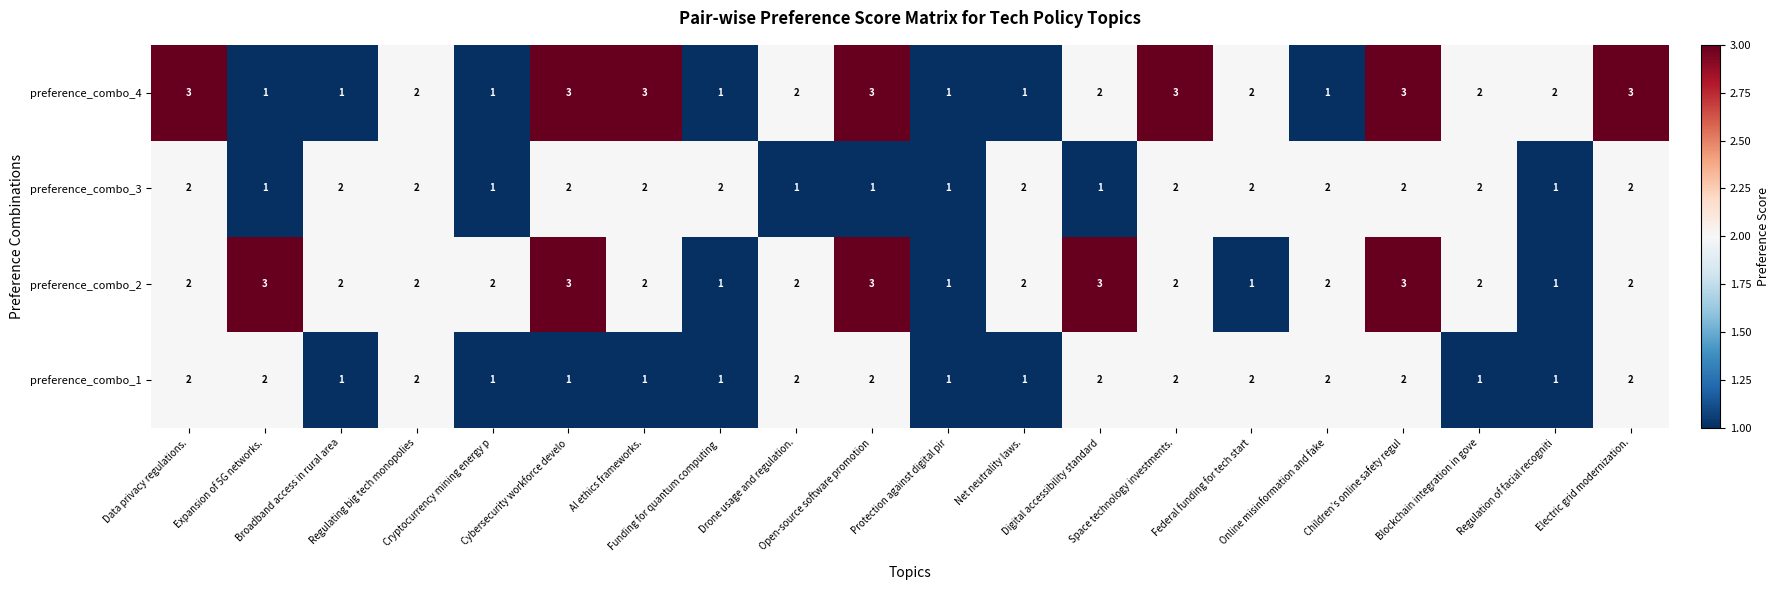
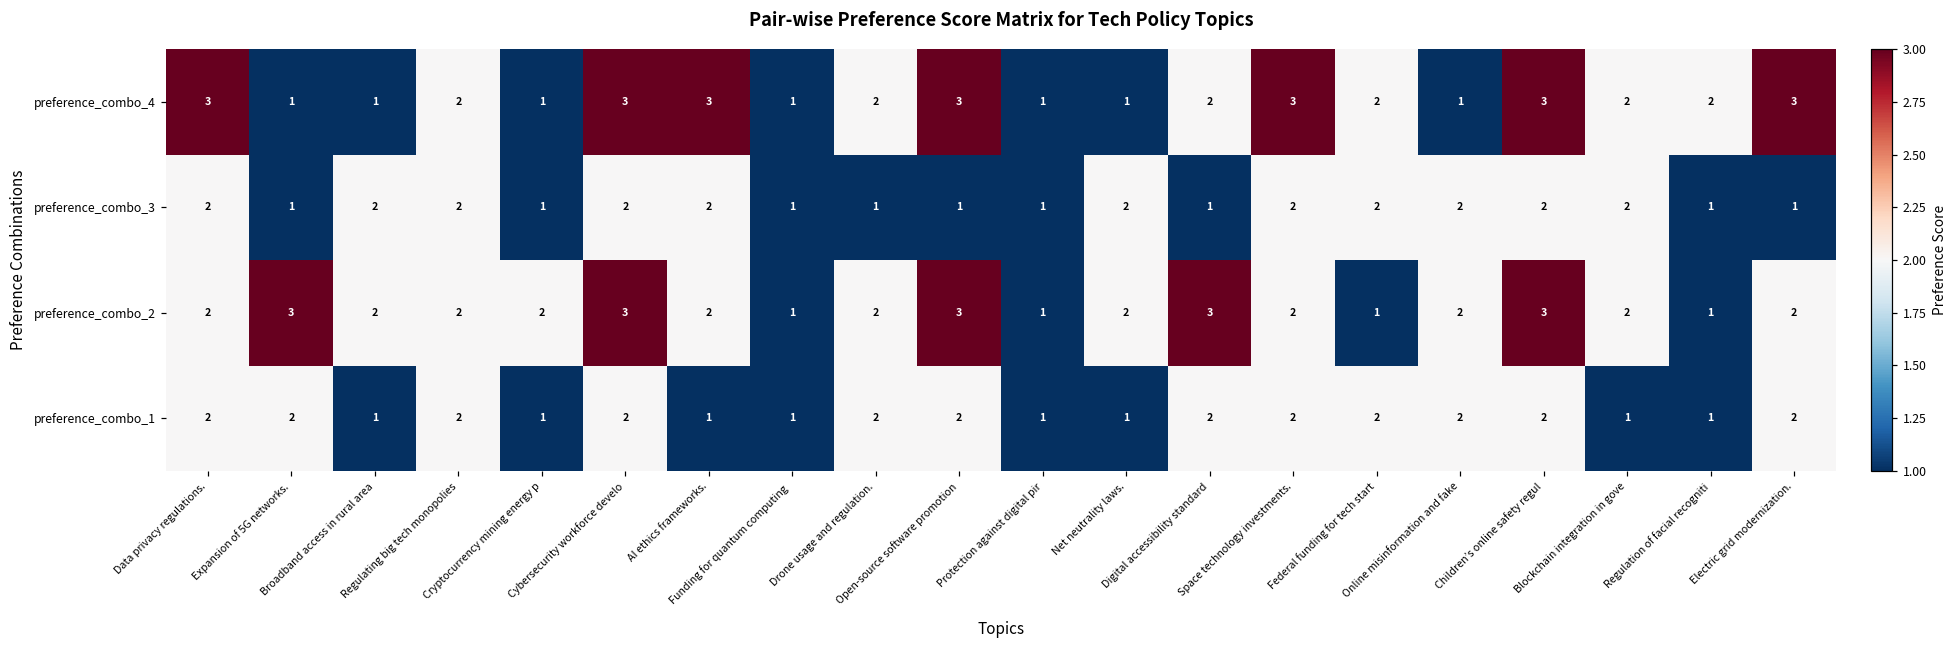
preference_combo_3, Funding for quantum computing: 2 -> 1
preference_combo_3, Electric grid modernization.: 2 -> 1
preference_combo_1, Cybersecurity workforce develo: 1 -> 2
